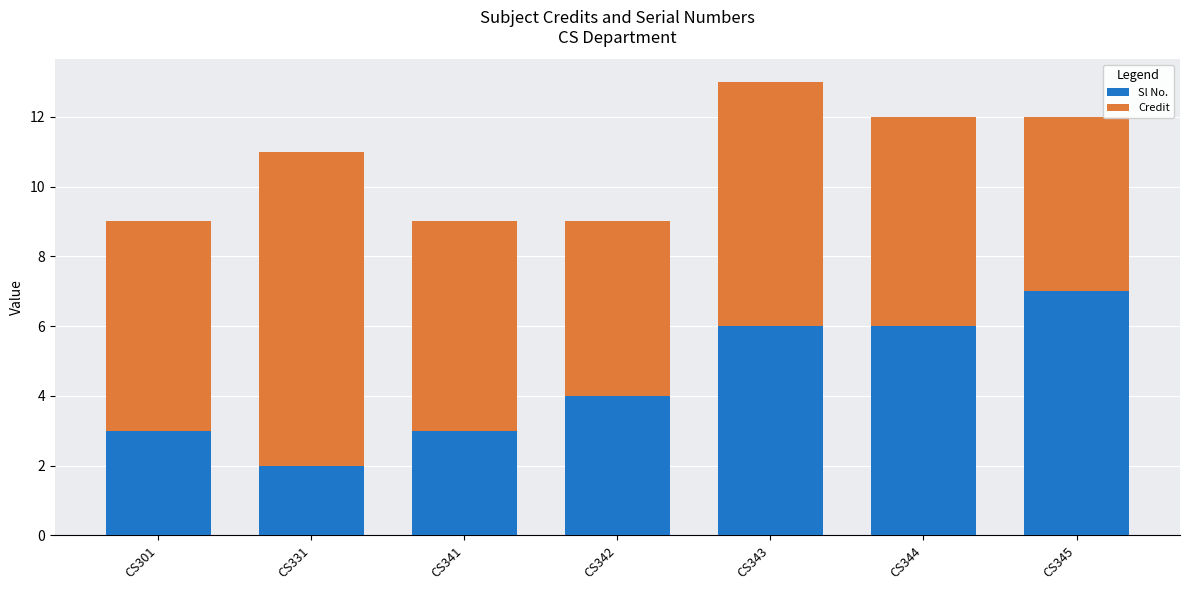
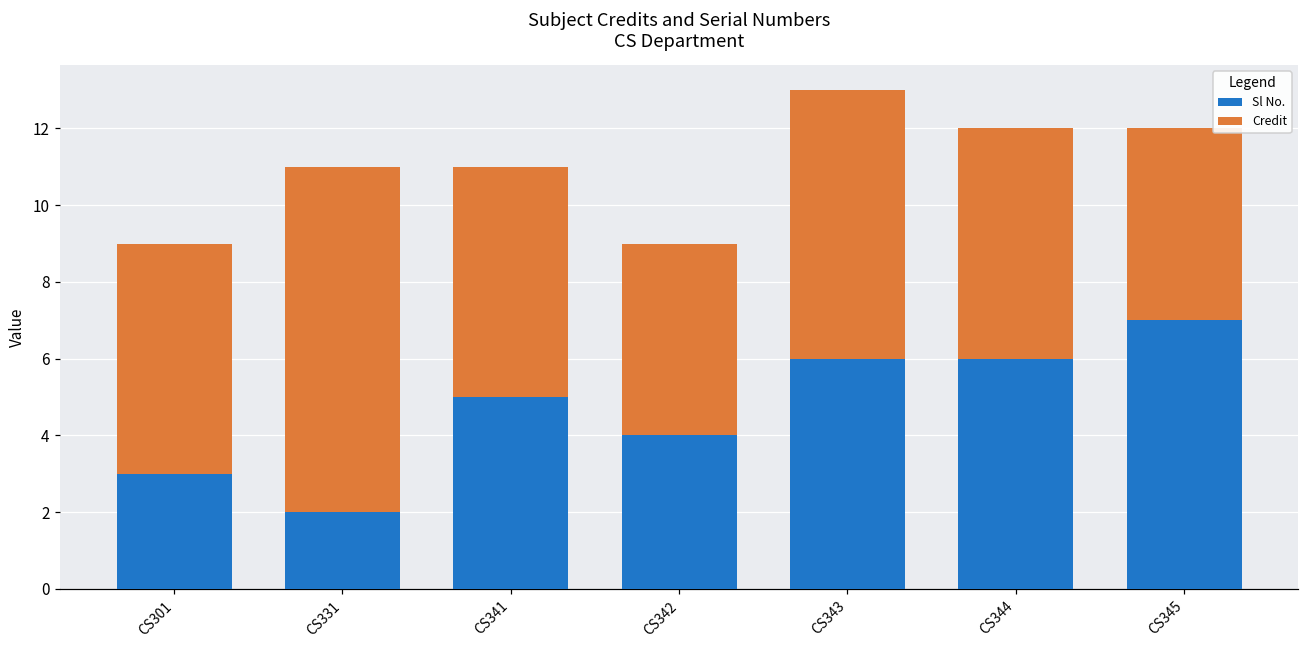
Sl No., CS341: 3 -> 5
